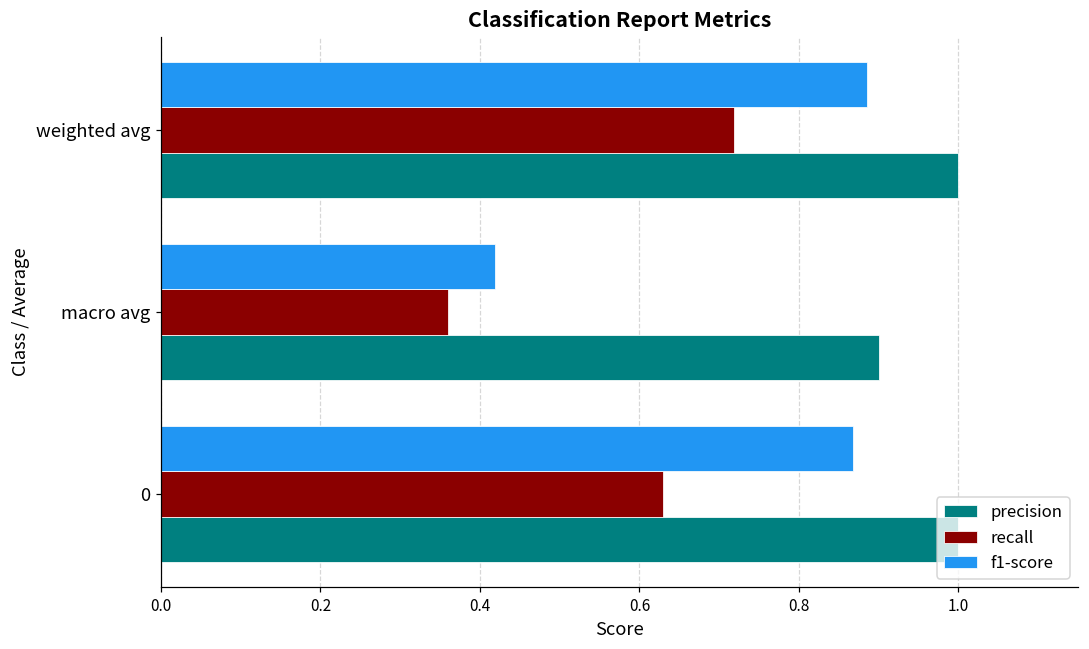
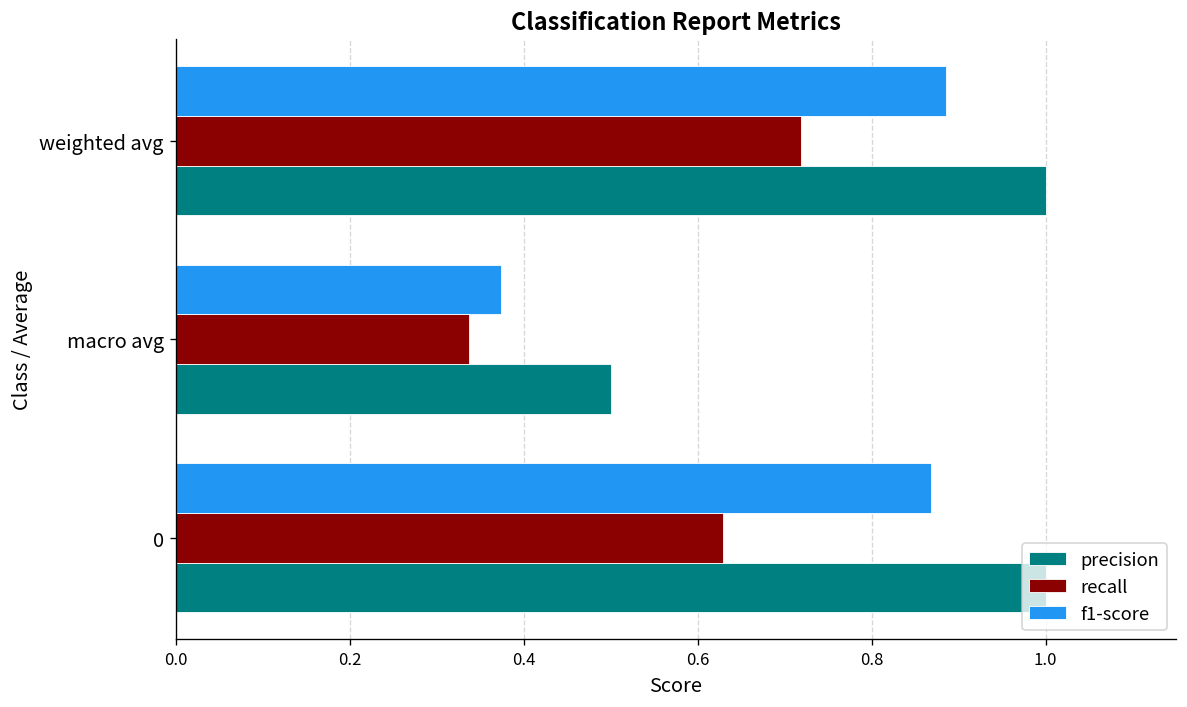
f1-score, macro avg: 0.42 -> 0.37
recall, macro avg: 0.36 -> 0.34
precision, macro avg: 0.9 -> 0.5
